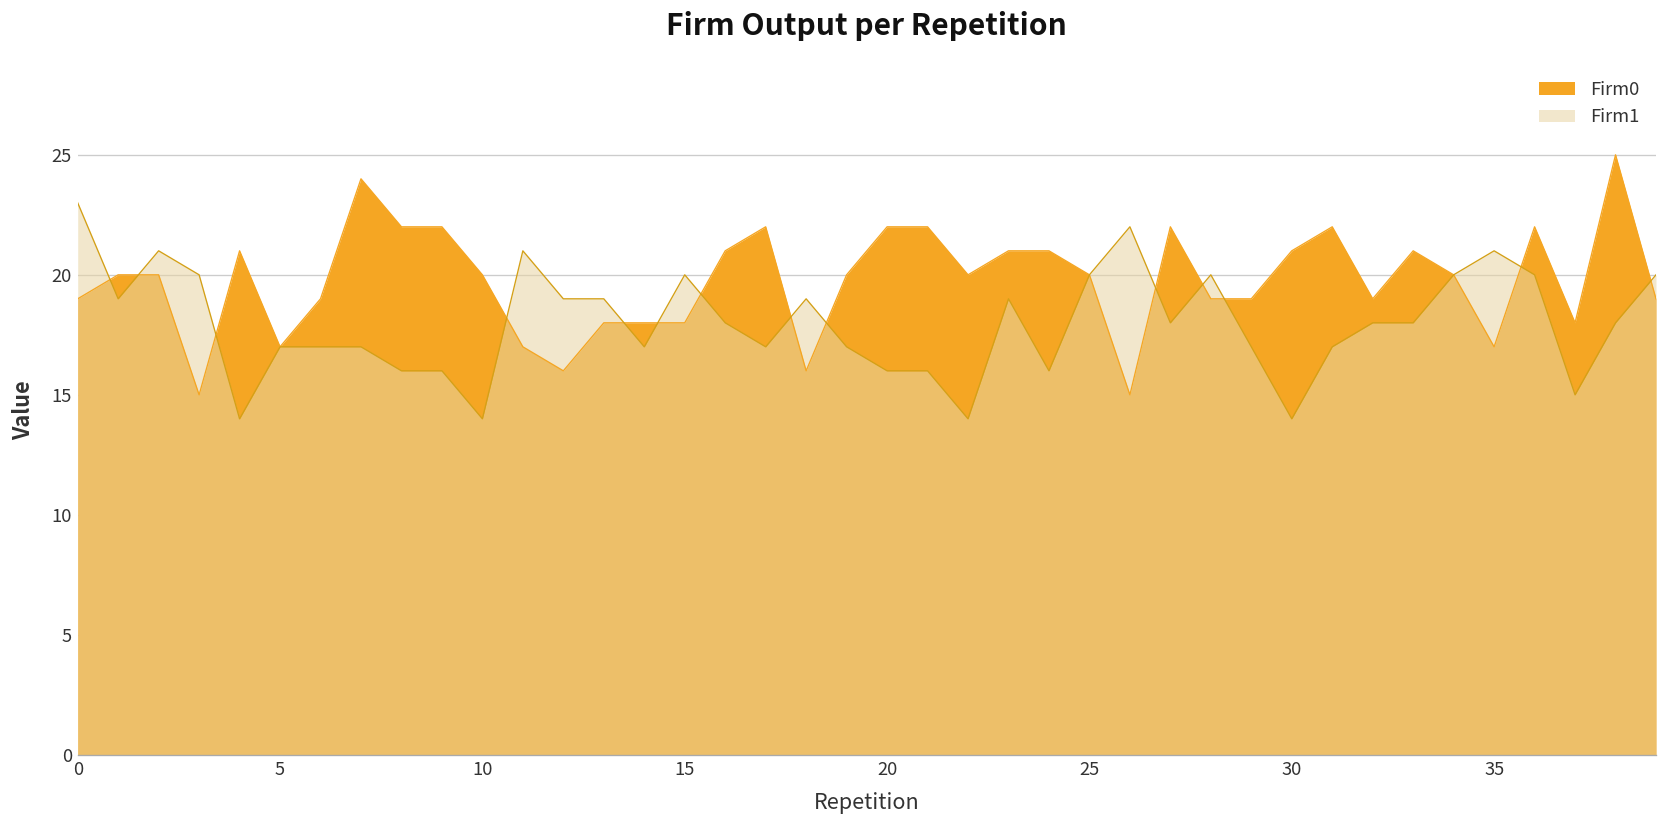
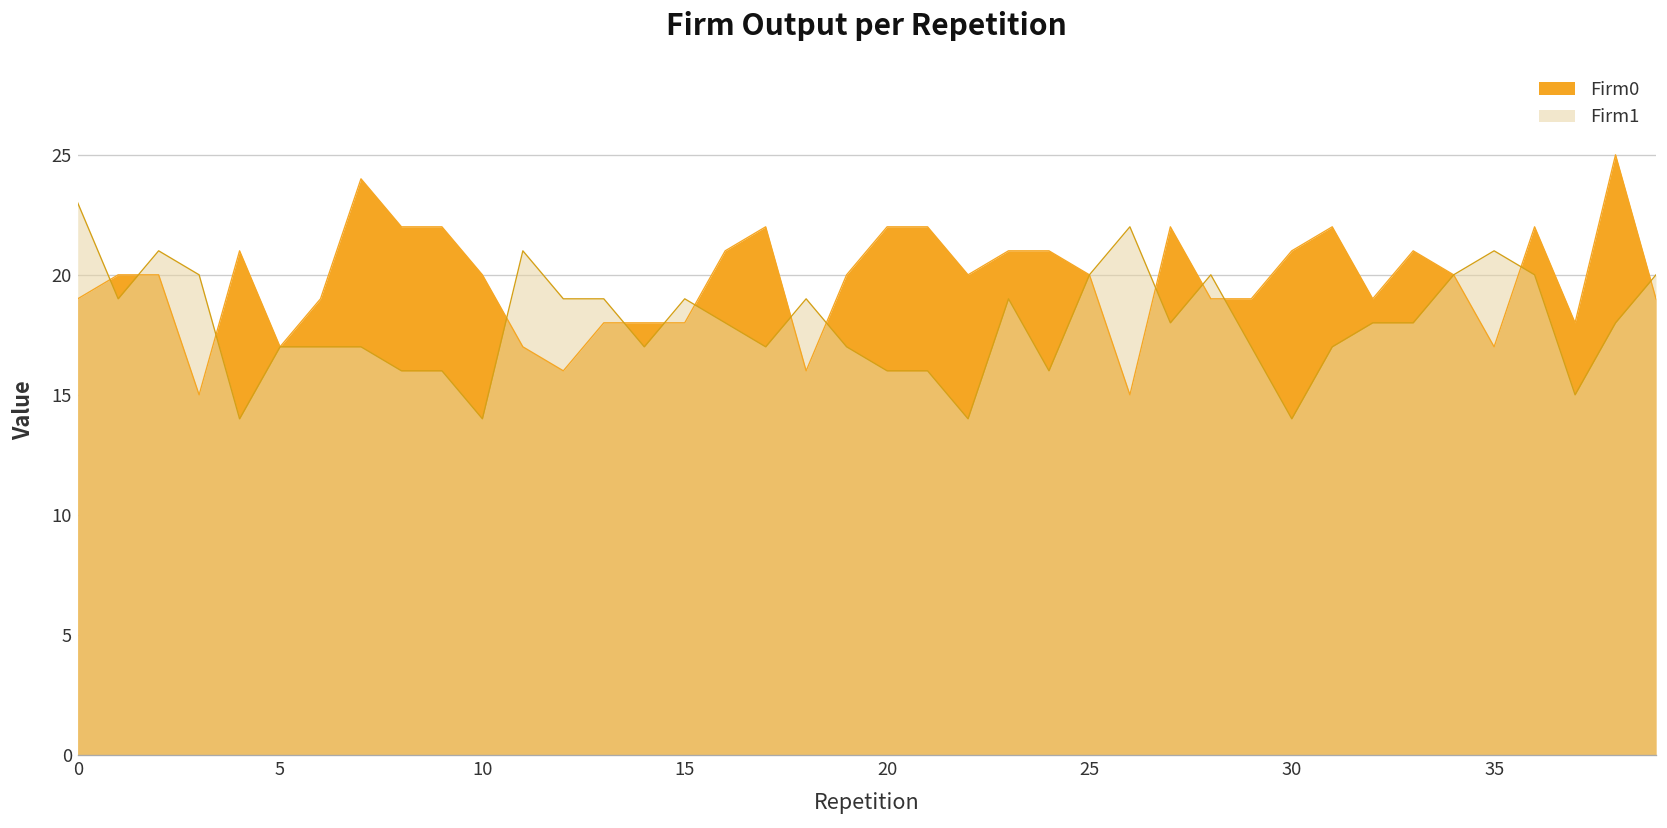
Firm1, 15: 20 -> 19
